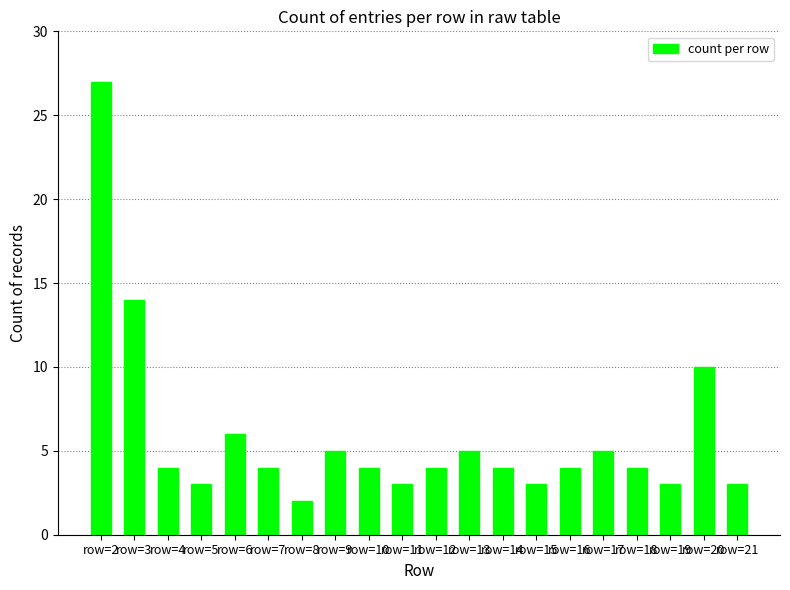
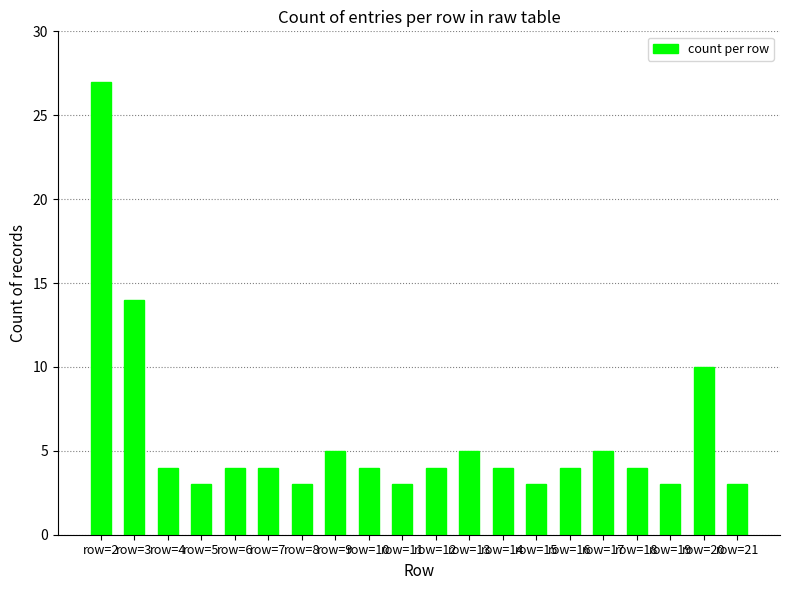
row=6: 6 -> 4
row=8: 2 -> 3
